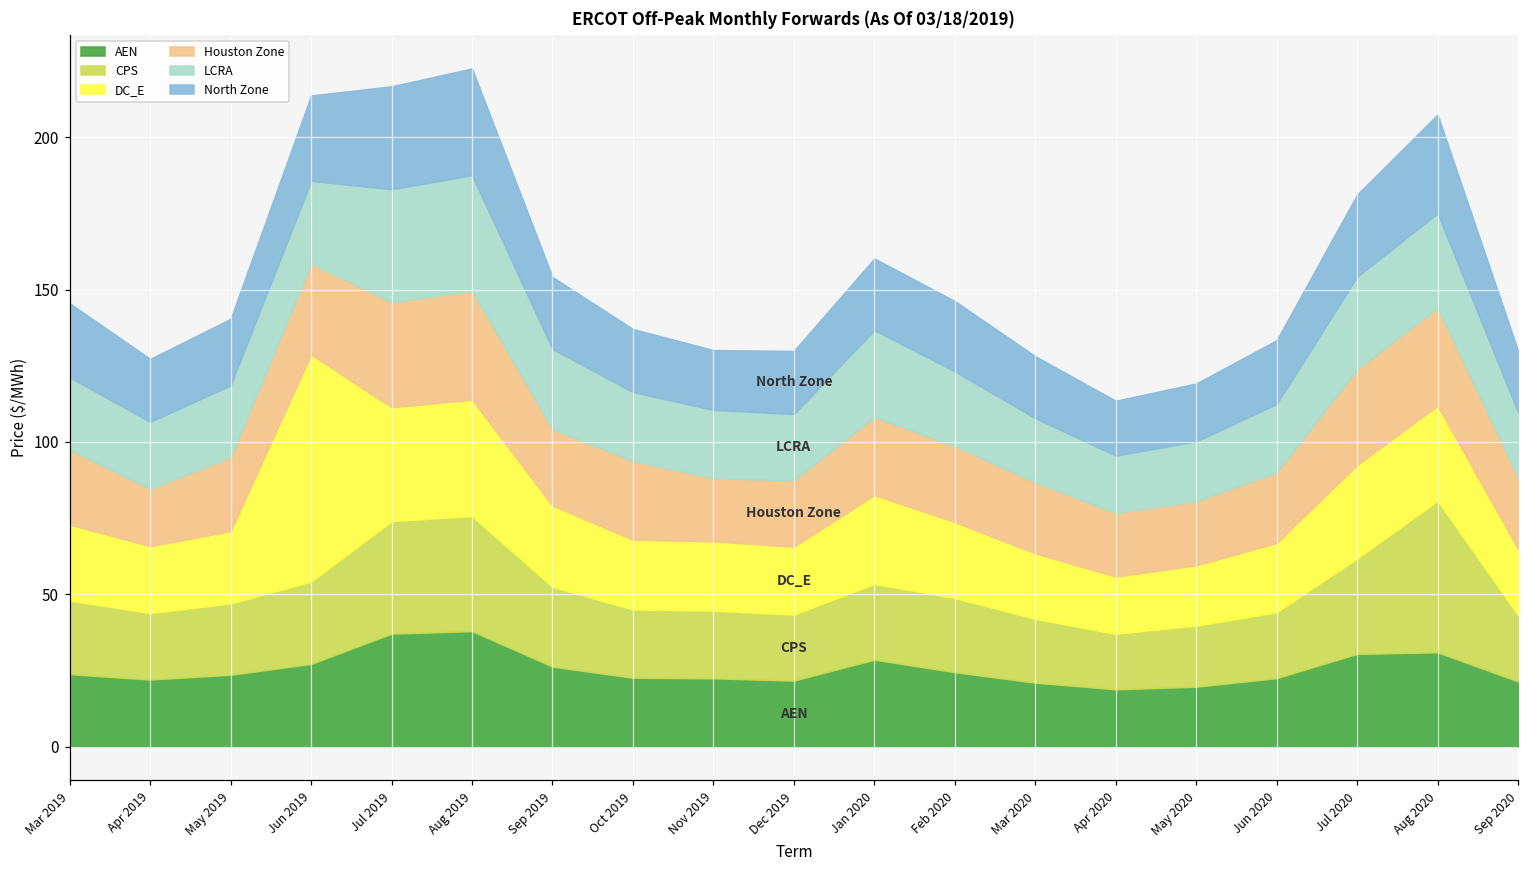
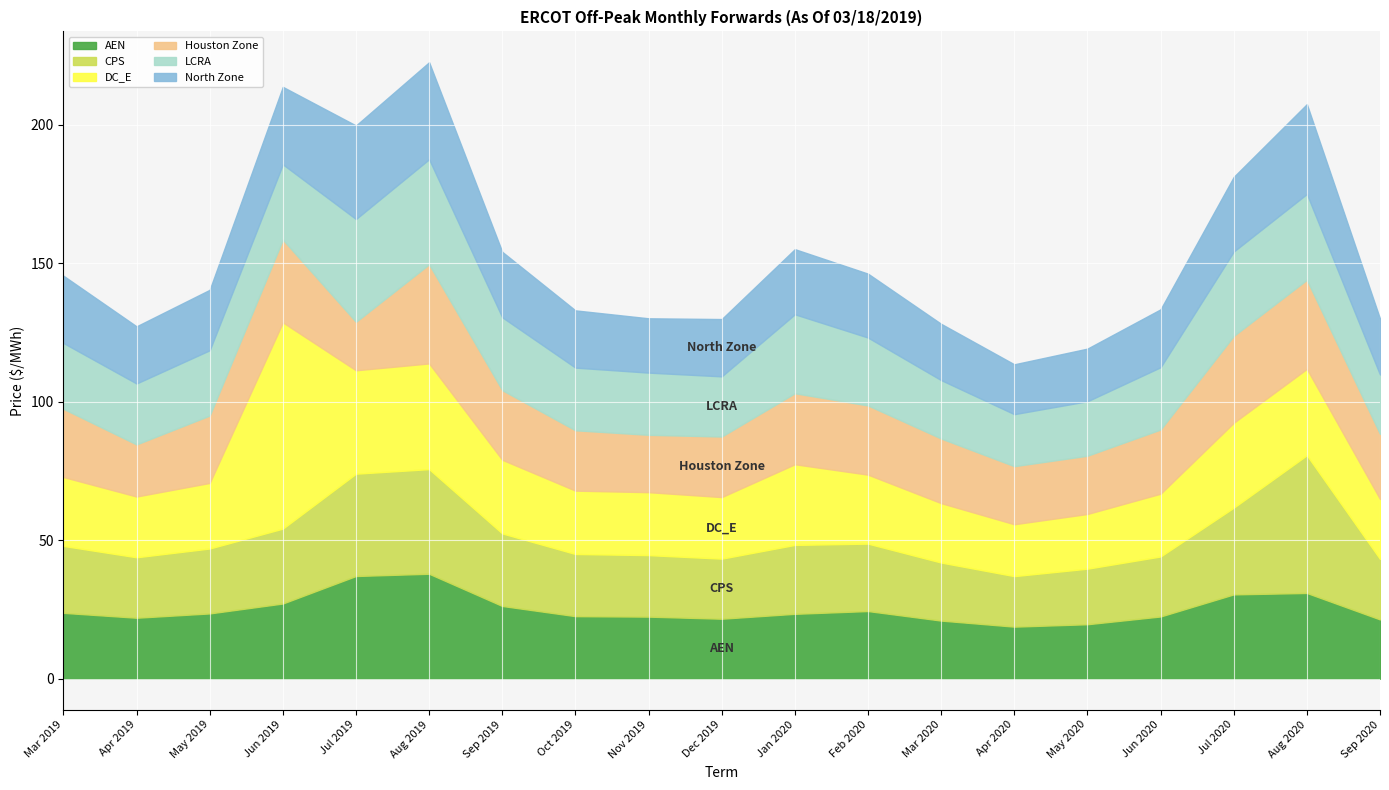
Houston Zone, Jul 2019: 34 -> 18
Houston Zone, Oct 2019: 26 -> 22
AEN, Jan 2020: 29 -> 23
